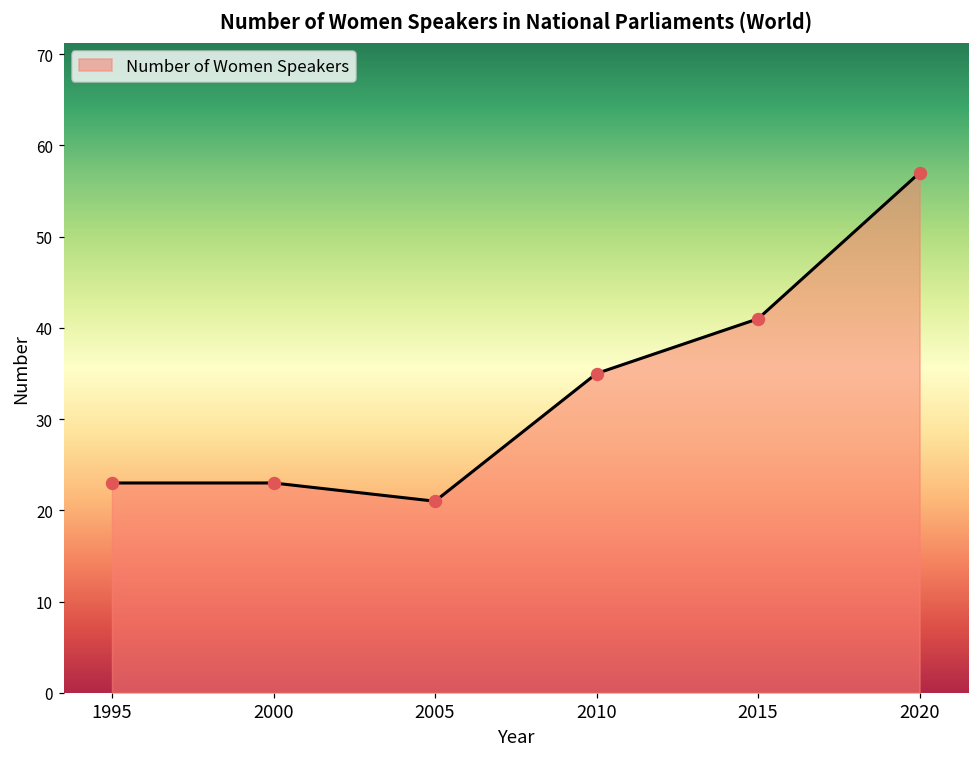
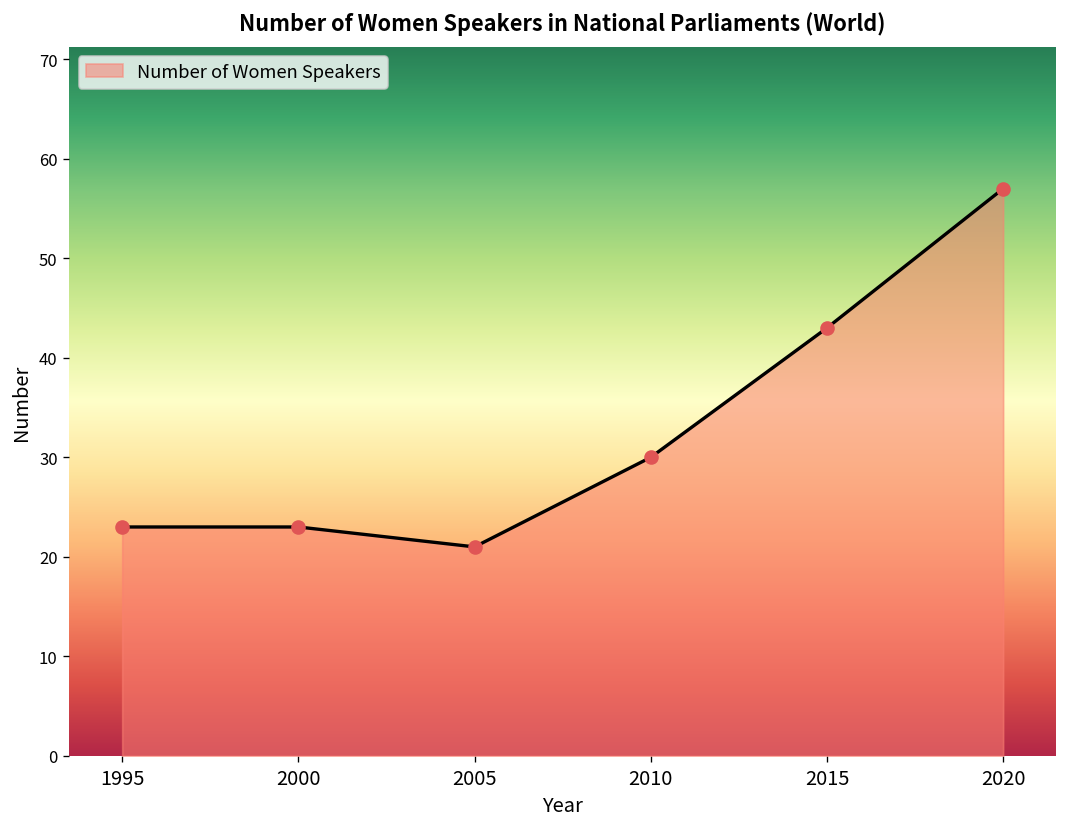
2010: 35 -> 30
2015: 41 -> 43
